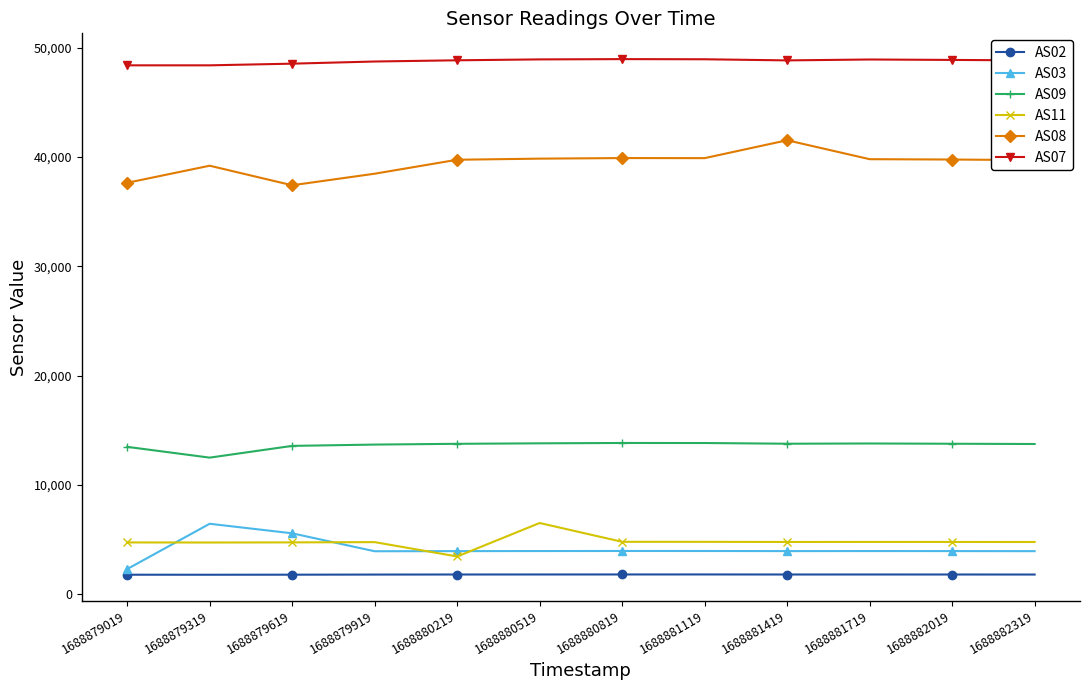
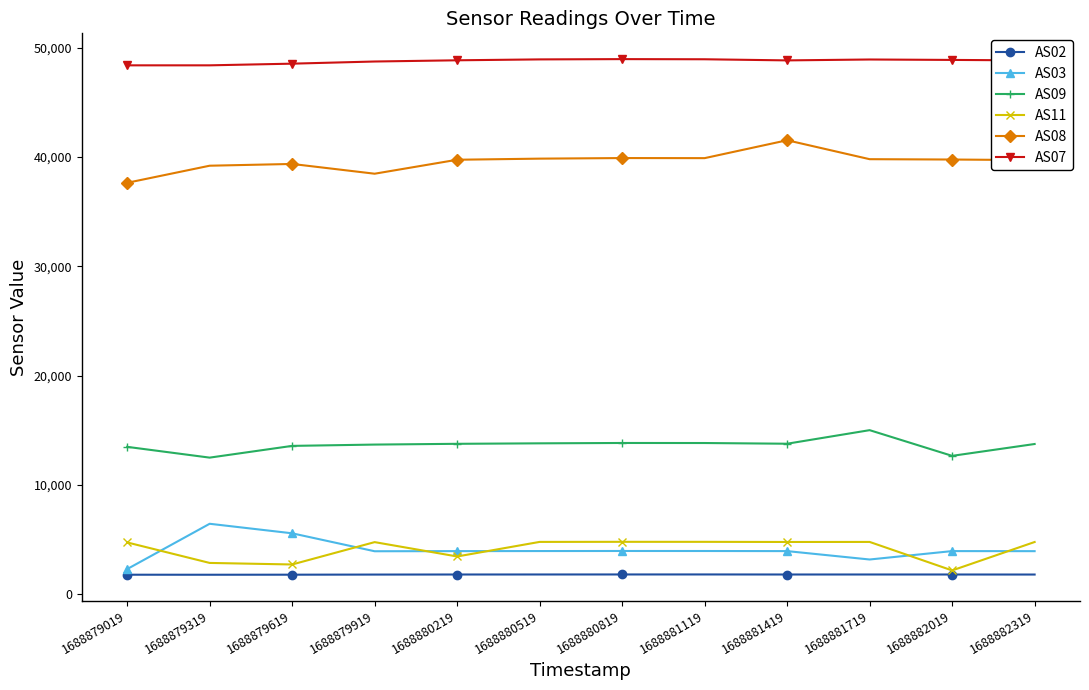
AS11, 1688879319: 4,700 -> 2,900
AS11, 1688879619: 4,700 -> 2,700
AS08, 1688879619: 37,400 -> 39,400
AS11, 1688880519: 6,500 -> 4,800
AS03, 1688881719: 3,900 -> 3,200
AS09, 1688881719: 13,800 -> 15,000
AS09, 1688882019: 13,800 -> 12,700
AS11, 1688882019: 4,800 -> 2,200
